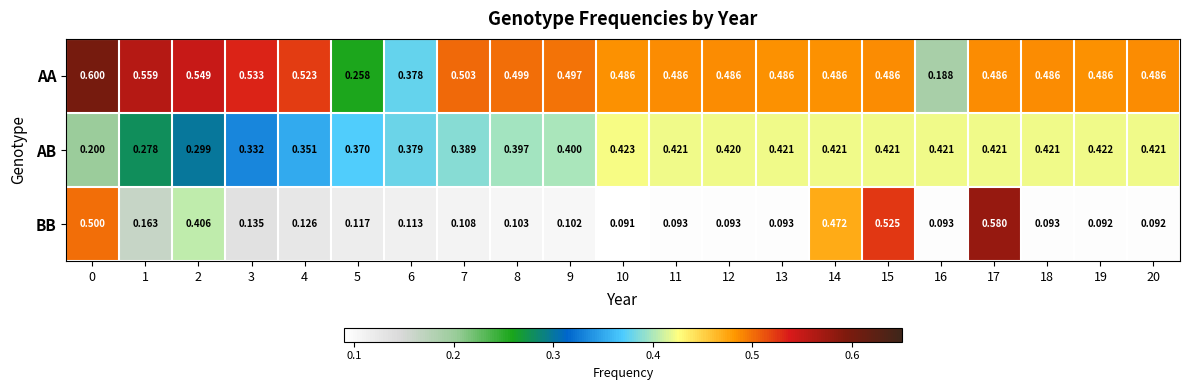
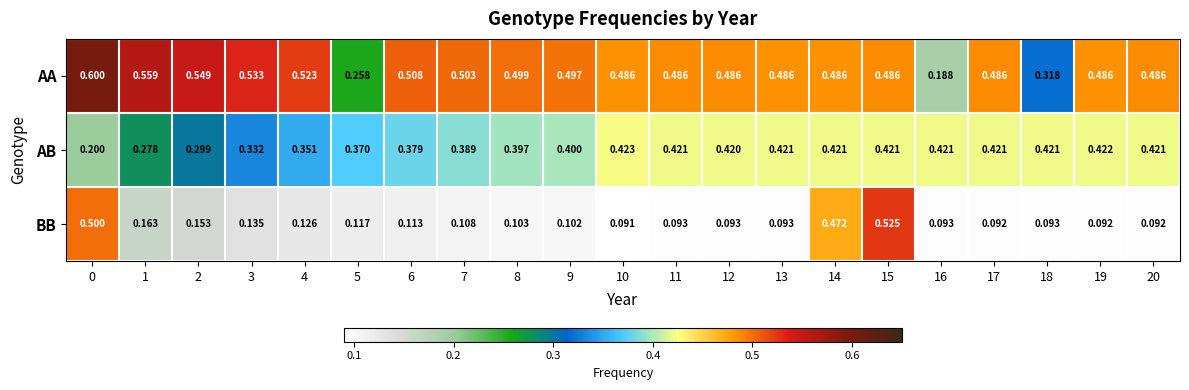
AA, 6: 0.378 -> 0.508
AA, 18: 0.486 -> 0.318
BB, 2: 0.406 -> 0.153
BB, 17: 0.580 -> 0.092
